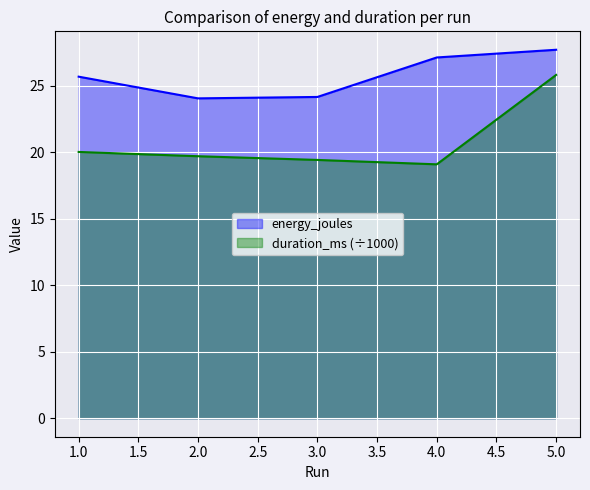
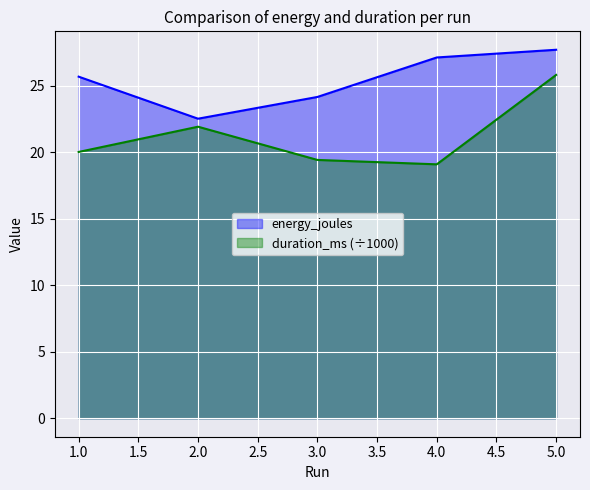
energy_joules, 2.0: 24.0 -> 22.5
duration_ms (÷1000), 2.0: 19.7 -> 21.9
